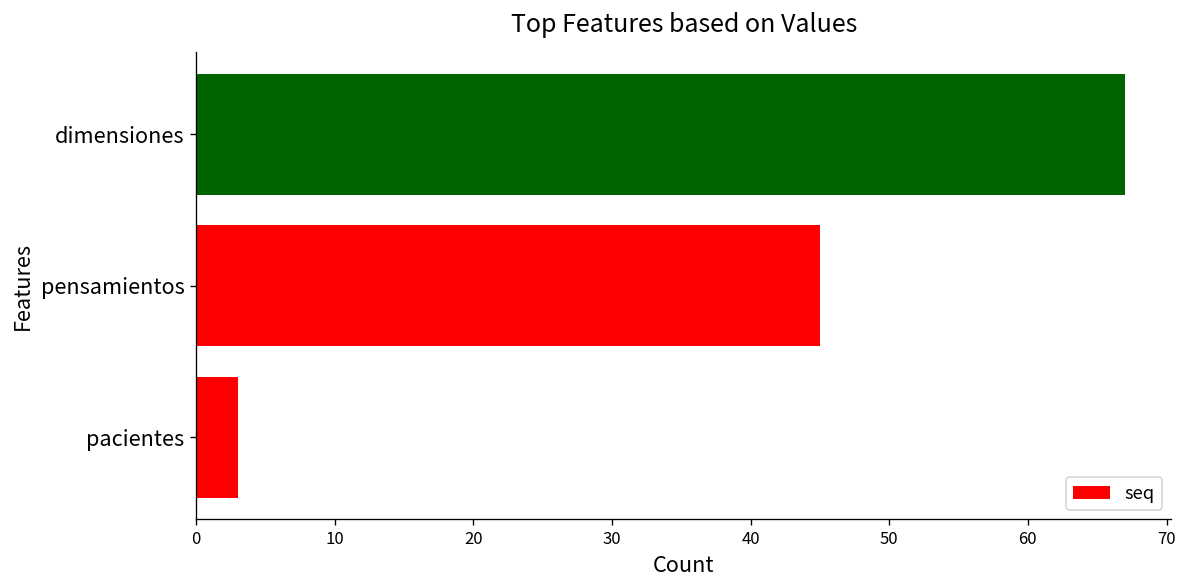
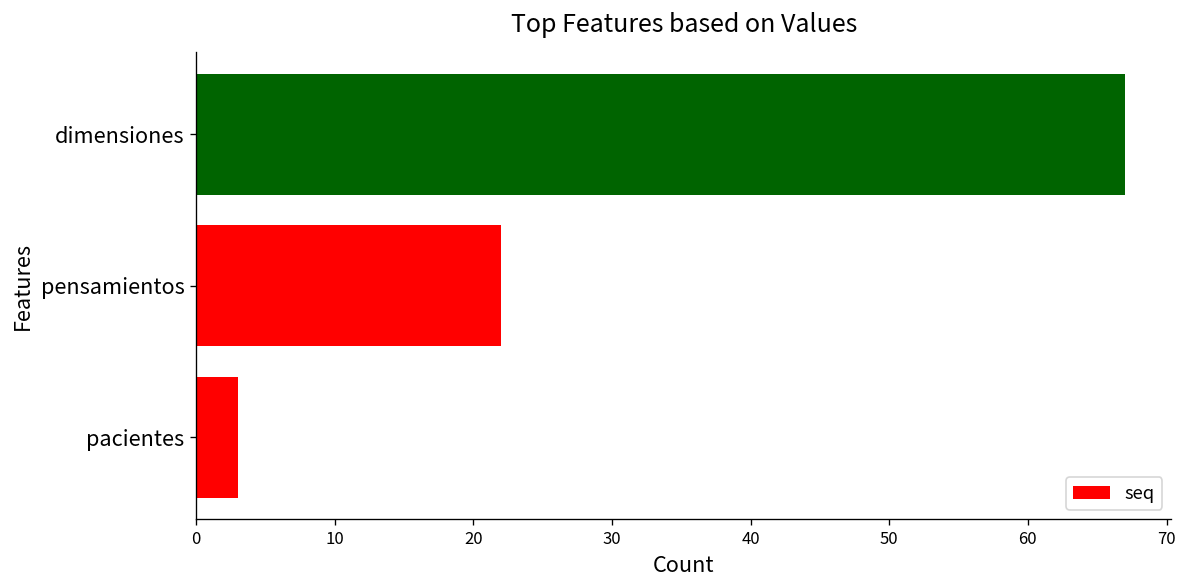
pensamientos: 45 -> 22
